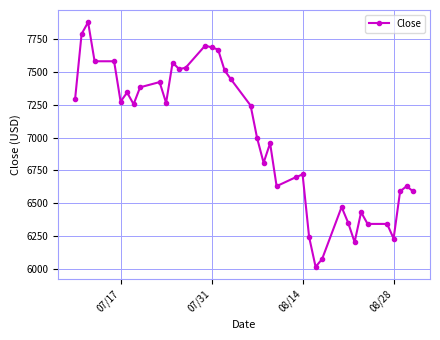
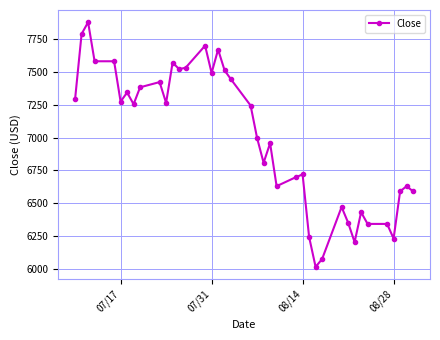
07/31: 7690 -> 7490
